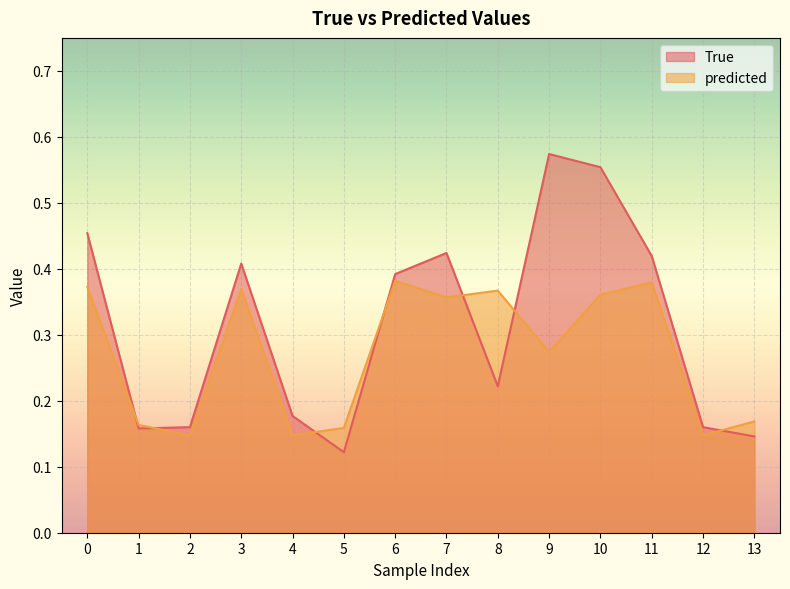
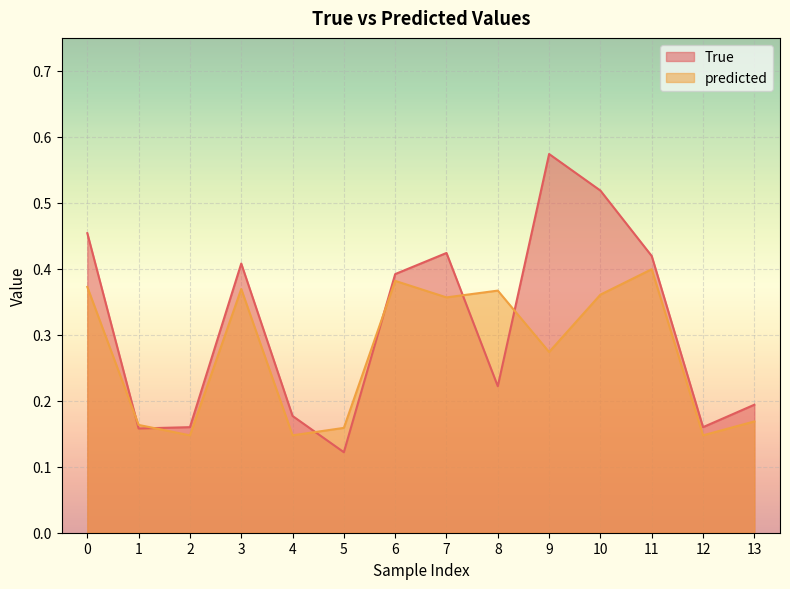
True, 10: 0.55 -> 0.52
predicted, 11: 0.38 -> 0.40
True, 13: 0.15 -> 0.19
